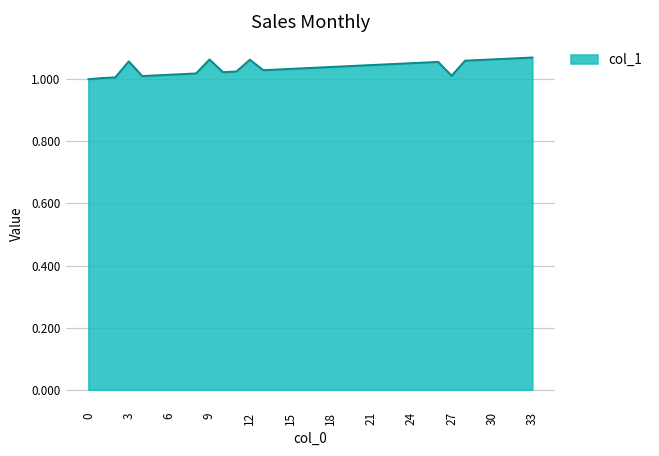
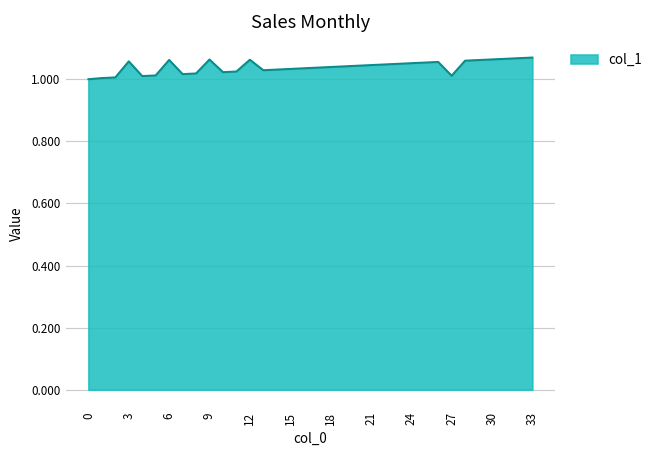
6: 1.01 -> 1.06
